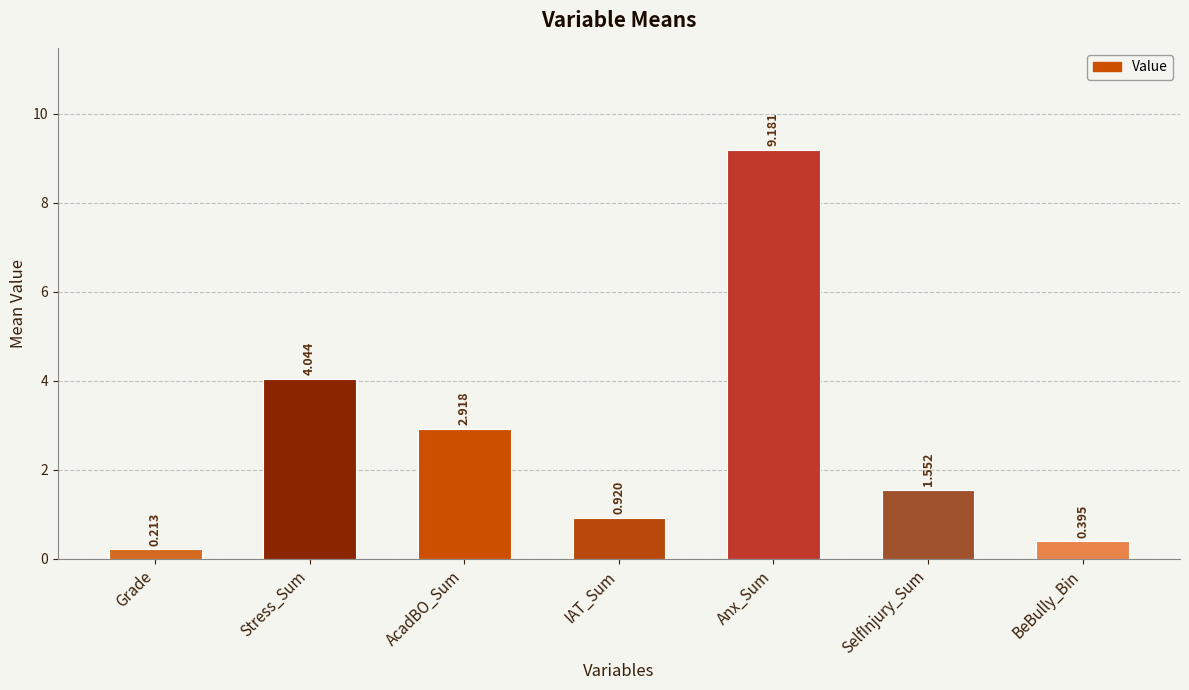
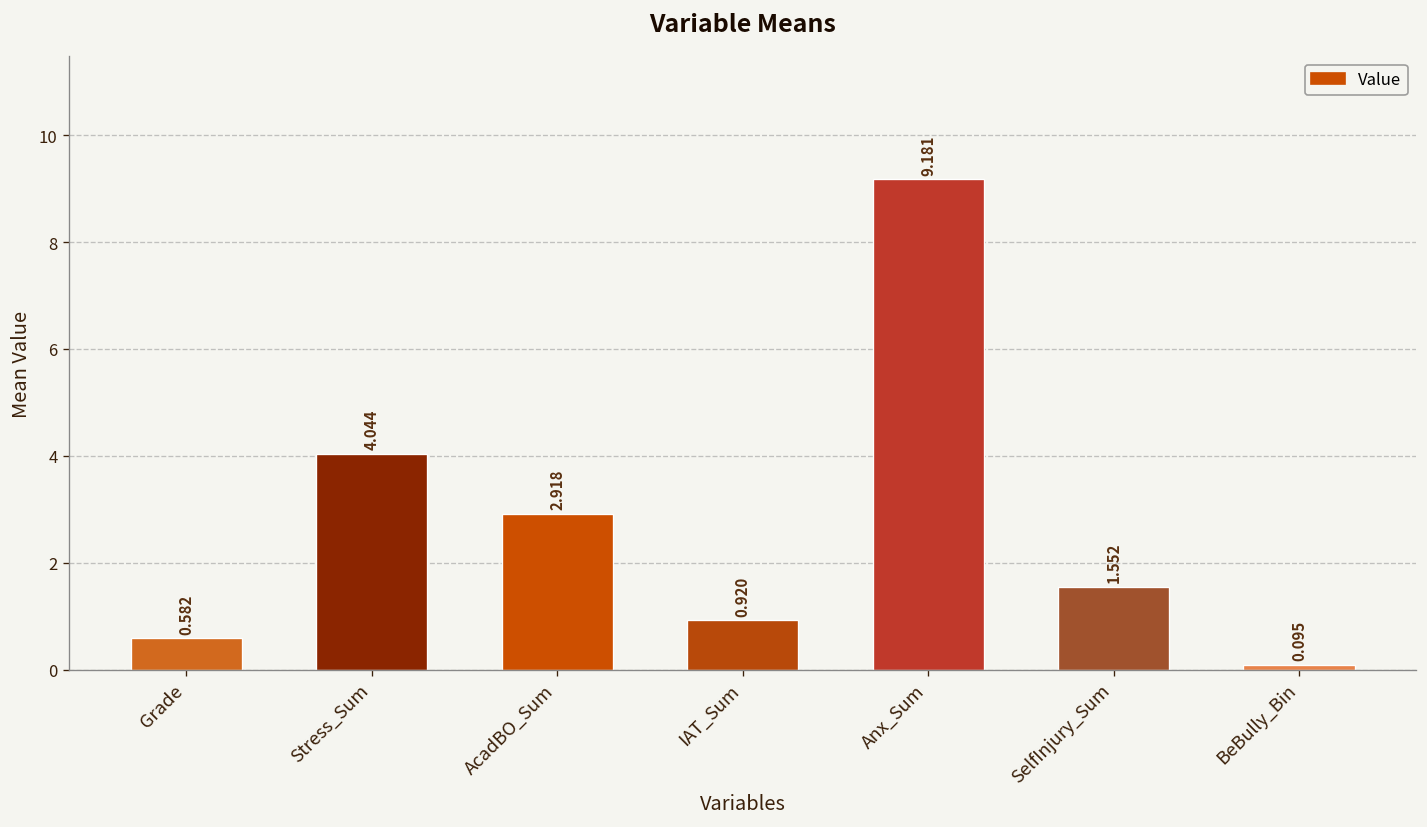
Grade: 0.213 -> 0.582
BeBully_Bin: 0.395 -> 0.095
